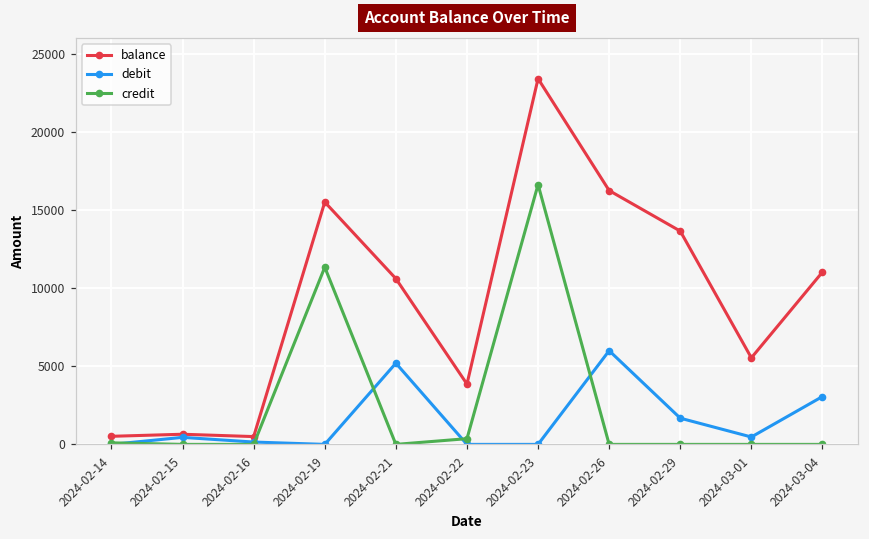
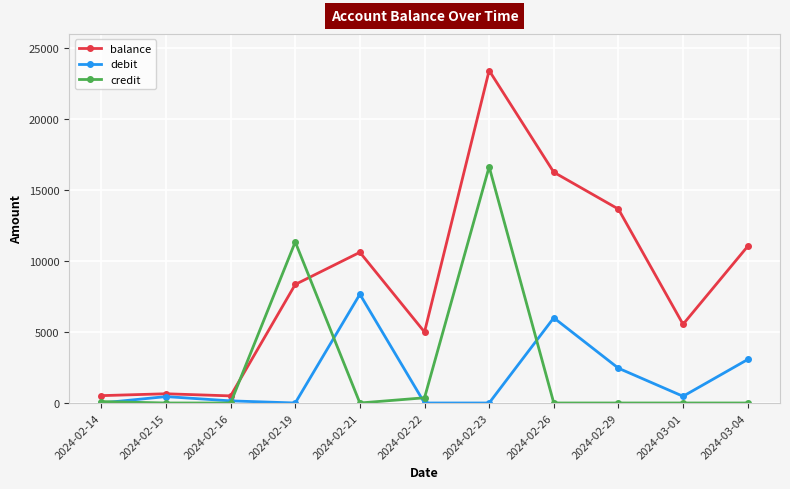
balance, 2024-02-19: 15500 -> 8400
debit, 2024-02-21: 5200 -> 7700
balance, 2024-02-22: 3900 -> 5000
debit, 2024-02-29: 1700 -> 2500
